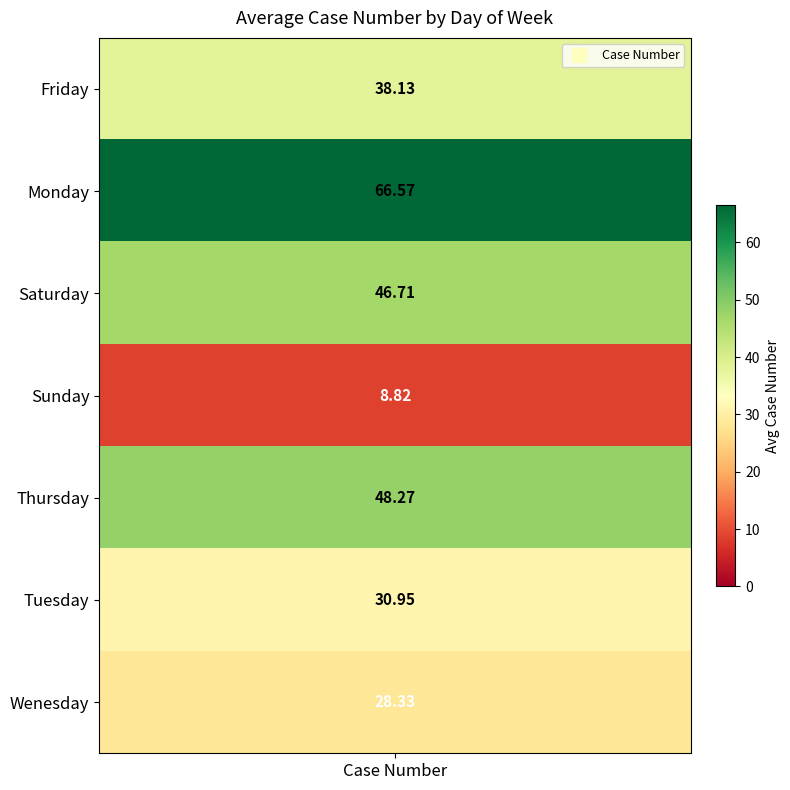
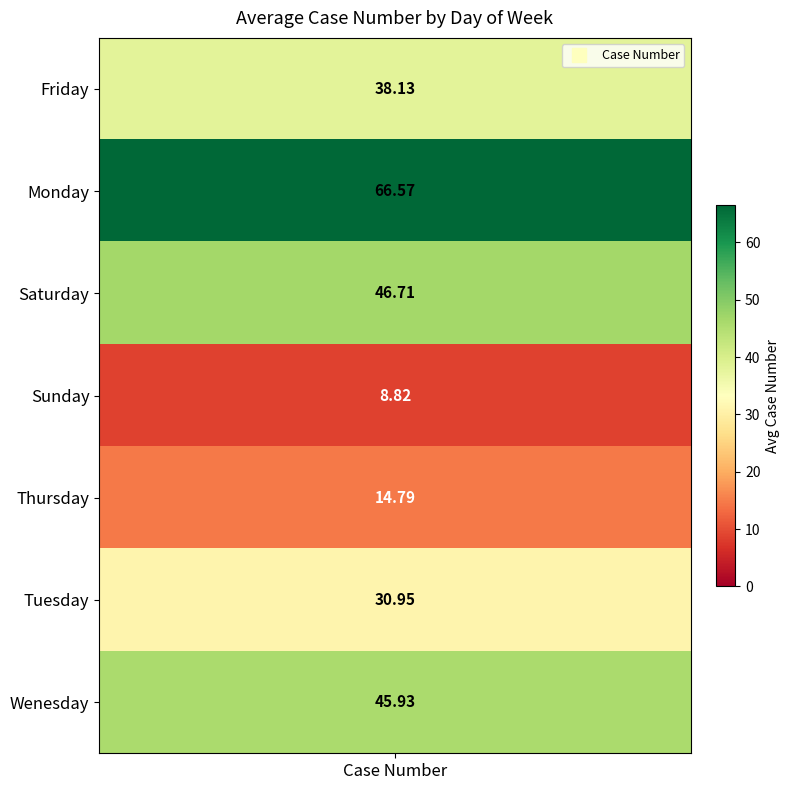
Thursday, Case Number: 48.27 -> 14.79
Wenesday, Case Number: 28.33 -> 45.93
